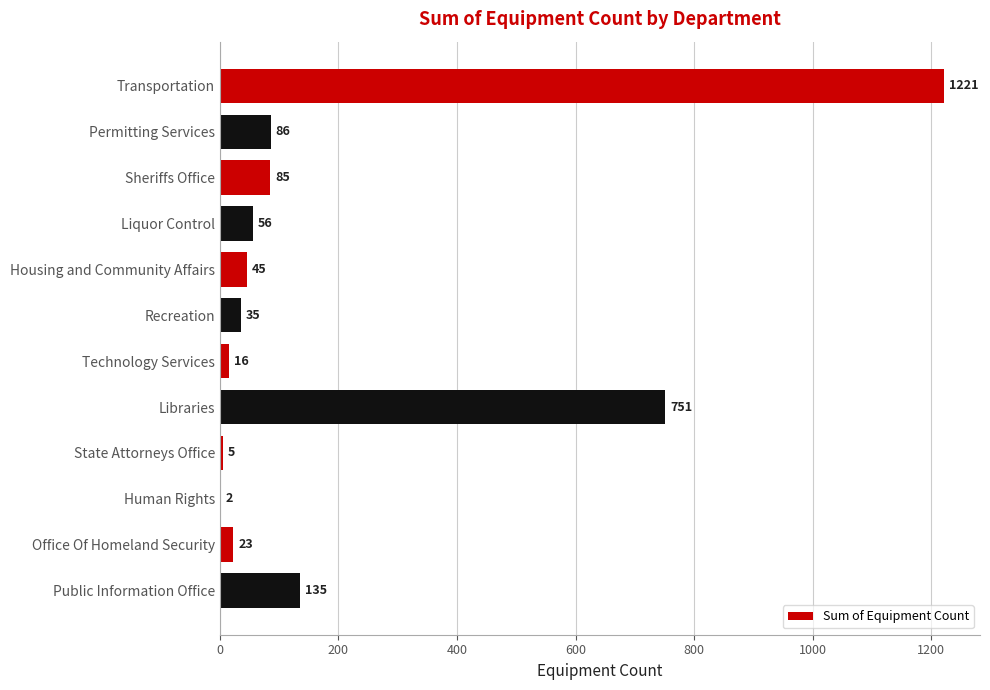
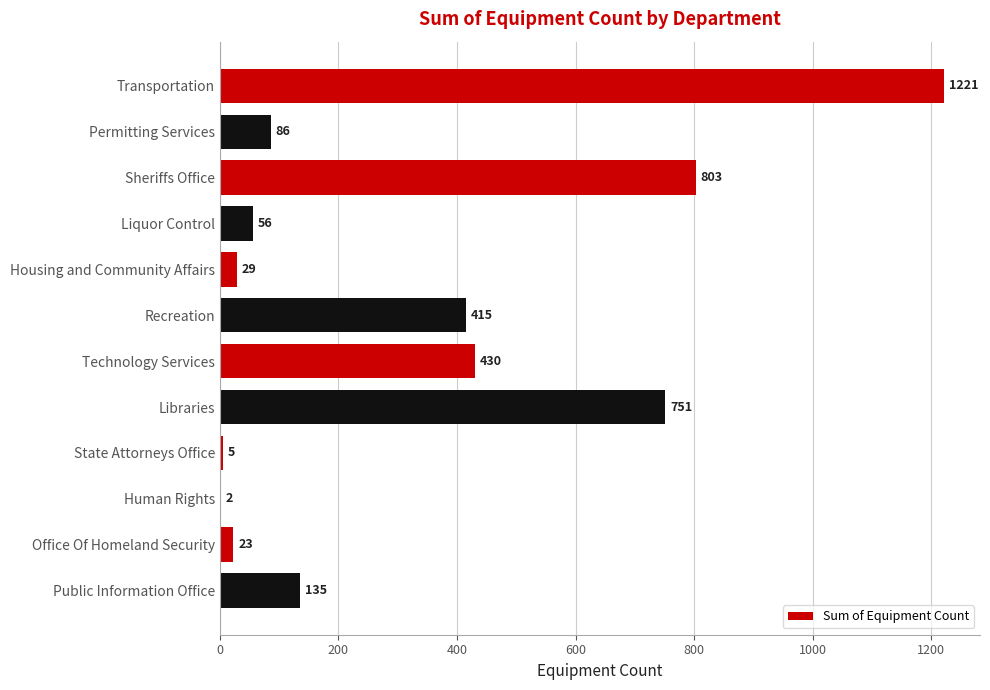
Sheriffs Office: 85 -> 803
Housing and Community Affairs: 45 -> 29
Recreation: 35 -> 415
Technology Services: 16 -> 430
